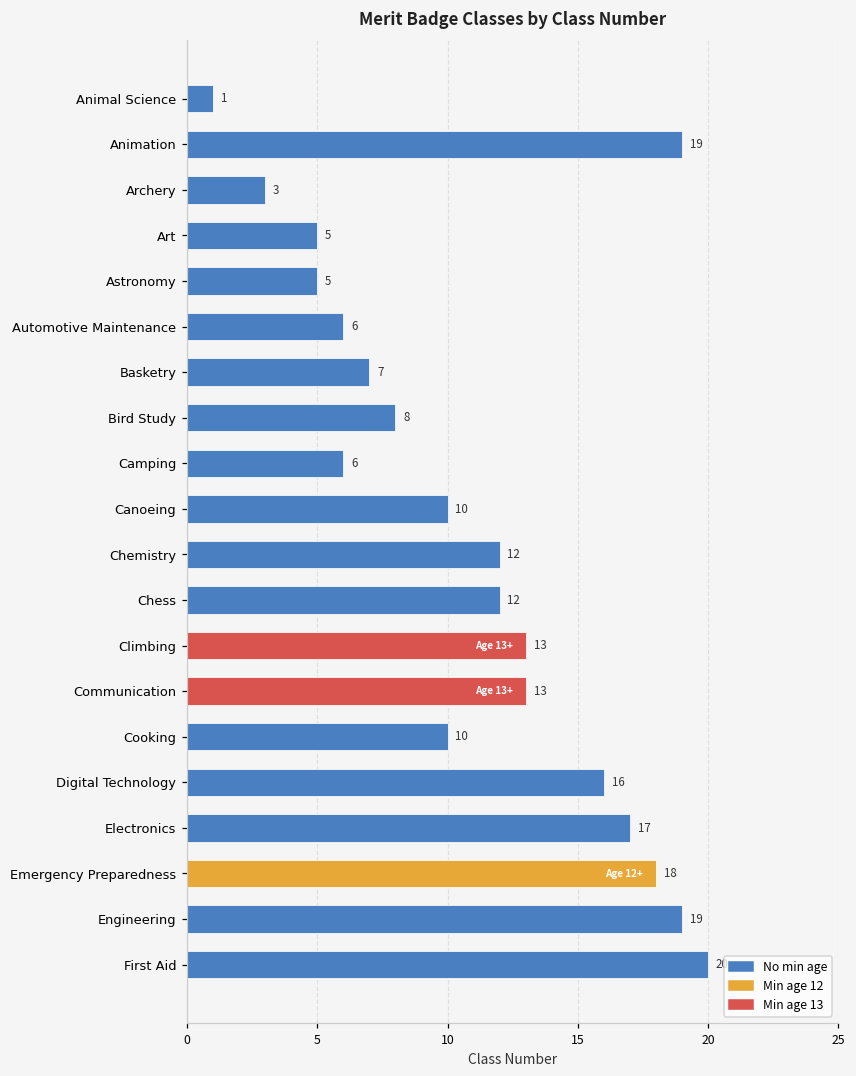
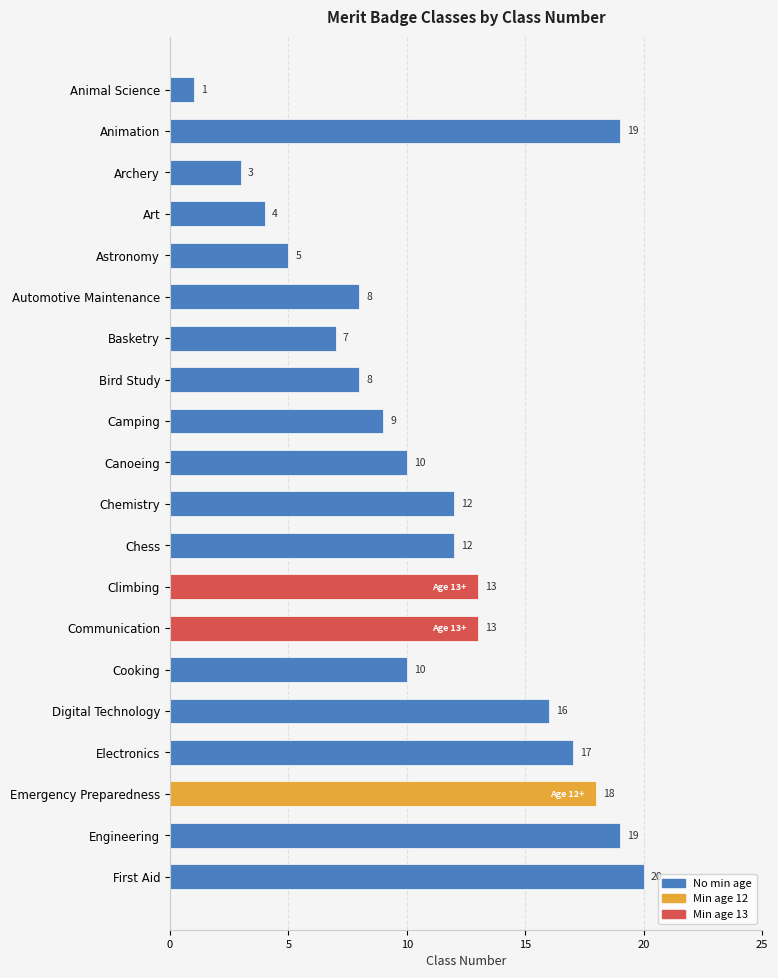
Art: 5 -> 4
Automotive Maintenance: 6 -> 8
Camping: 6 -> 9
